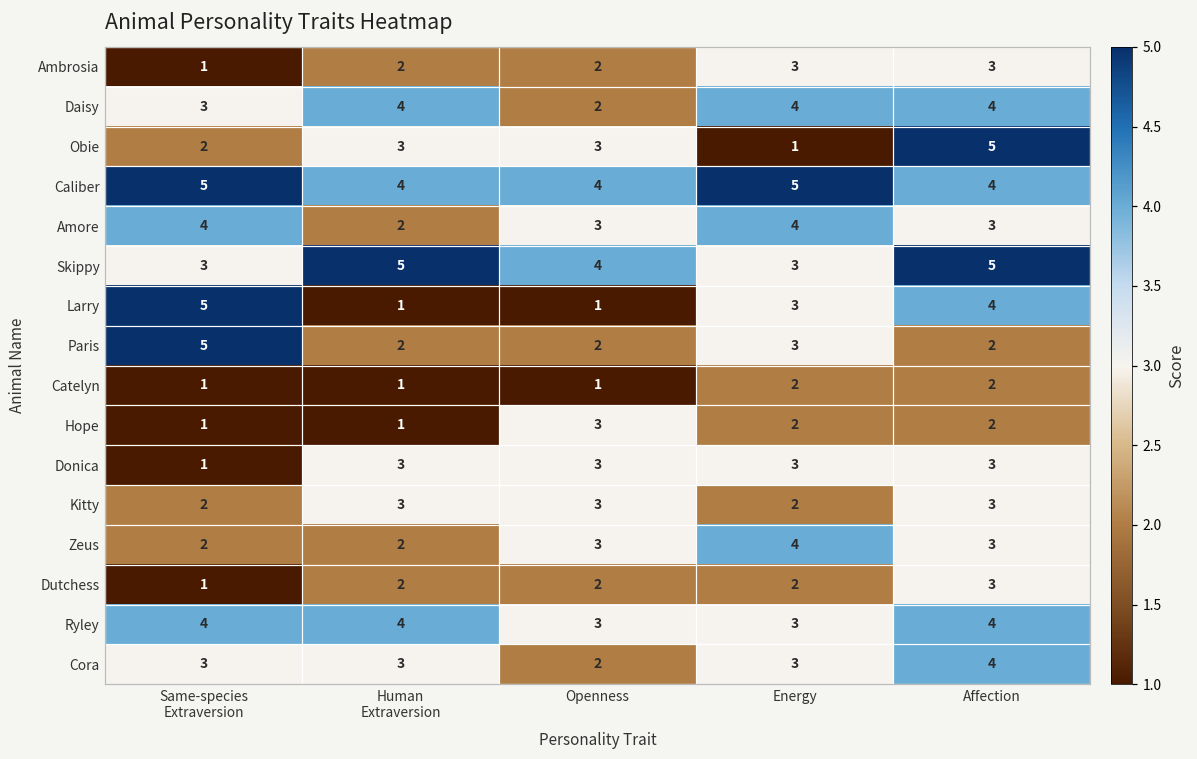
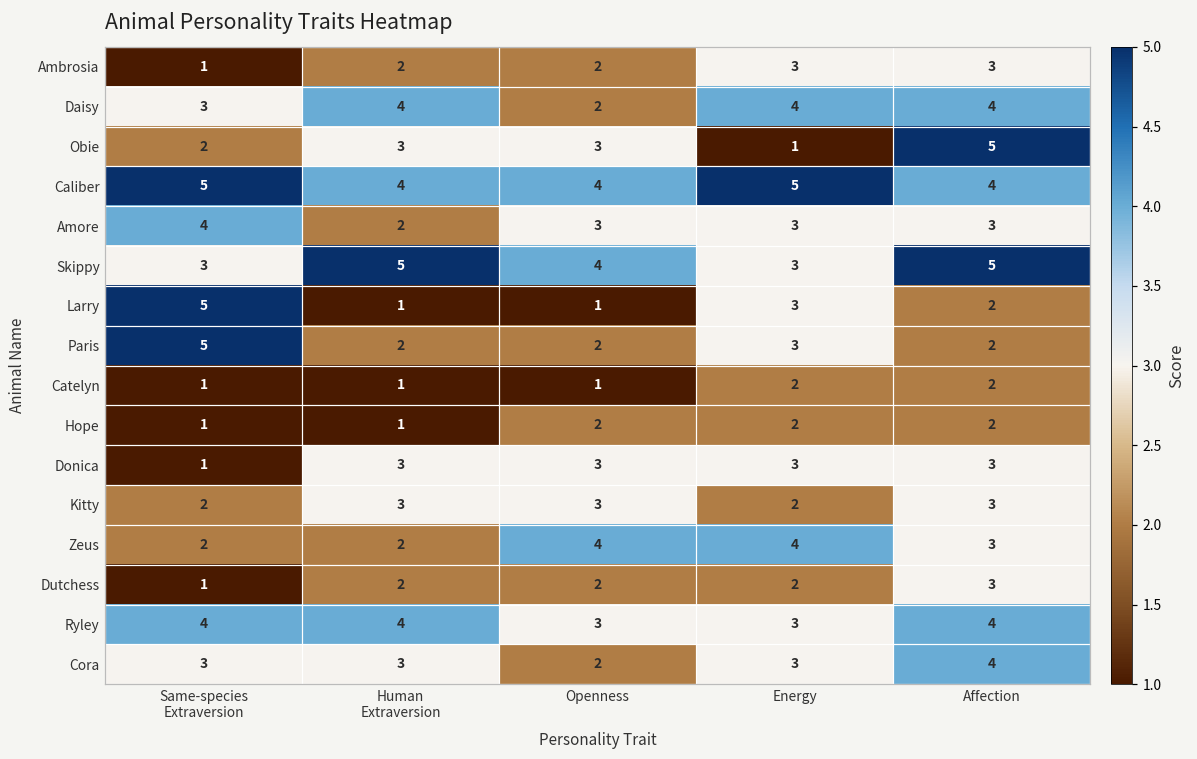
Amore, Energy: 4 -> 3
Larry, Affection: 4 -> 2
Hope, Openness: 3 -> 2
Zeus, Openness: 3 -> 4
